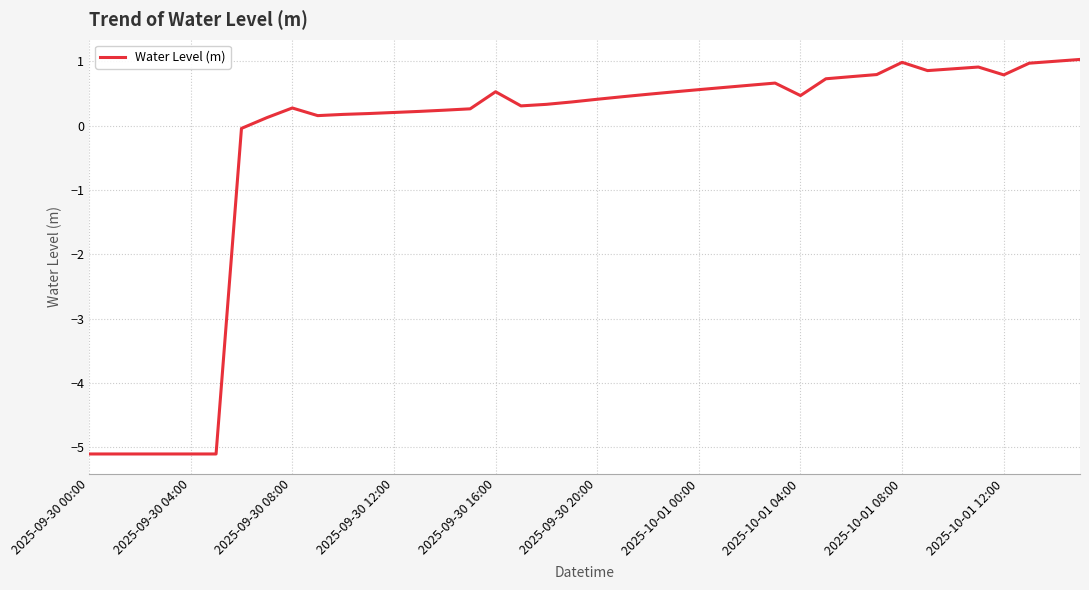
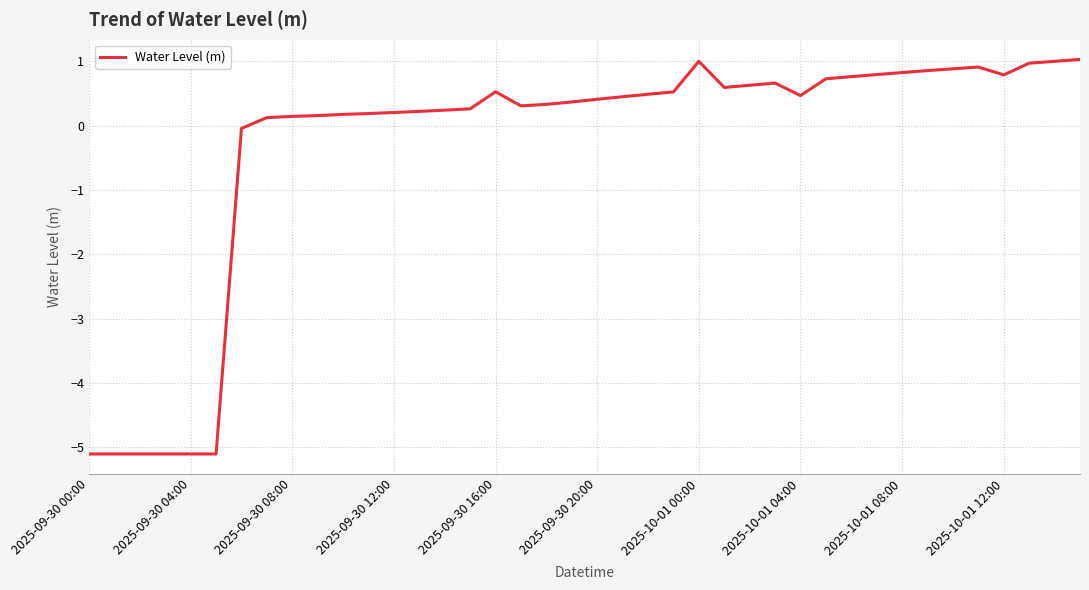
2025-09-30 08:00: 0.3 -> 0.1
2025-10-01 00:00: 0.6 -> 1.0
2025-10-01 08:00: 1.0 -> 0.8
